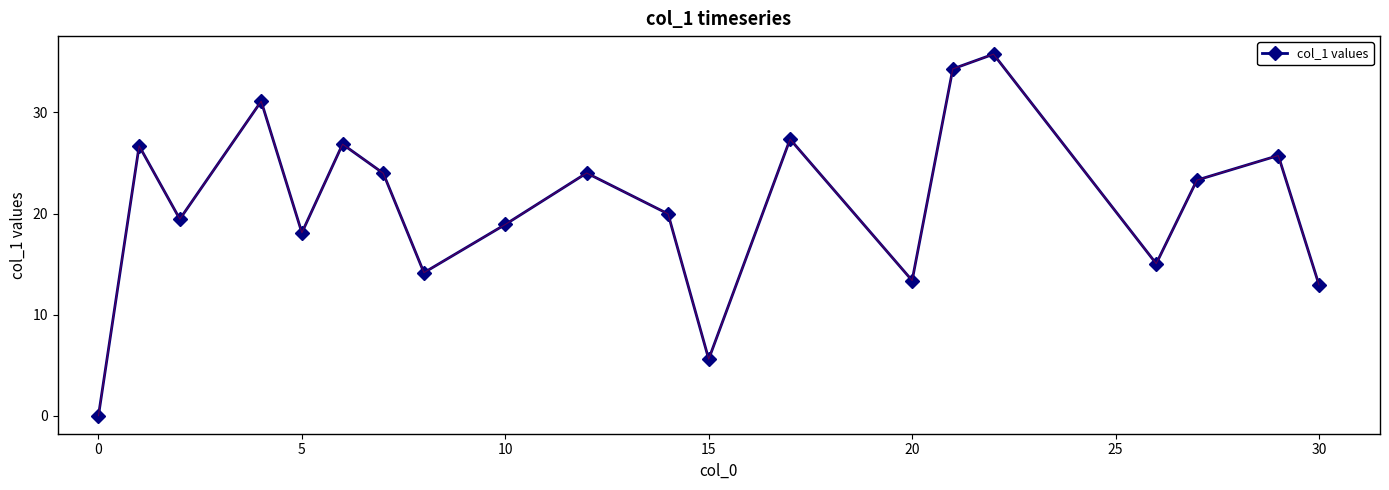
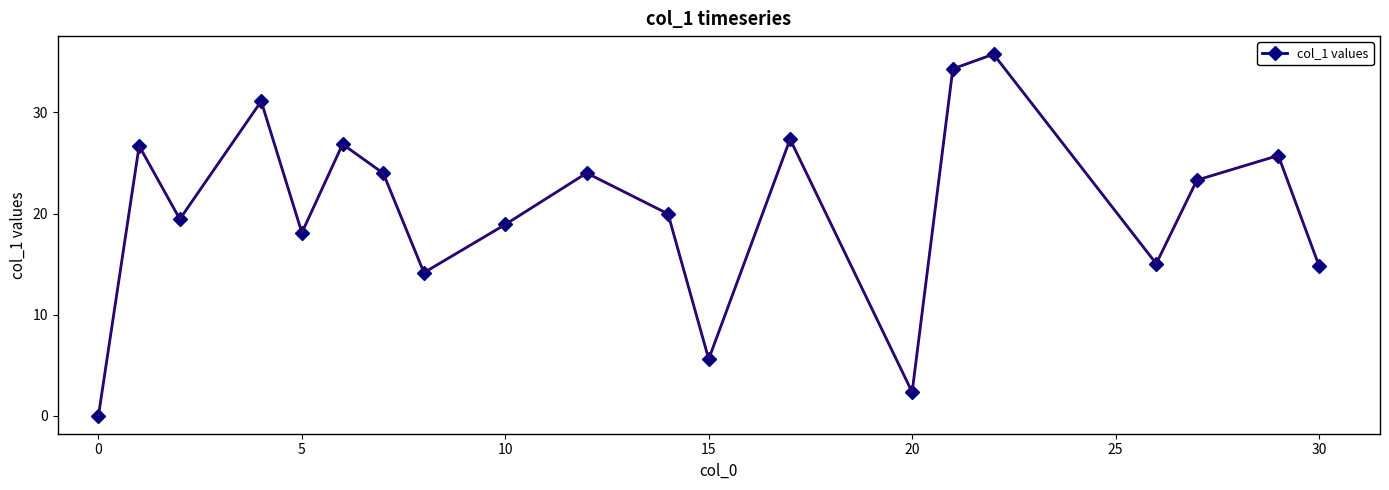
20: 13.4 -> 2.3
30: 13.0 -> 14.8
